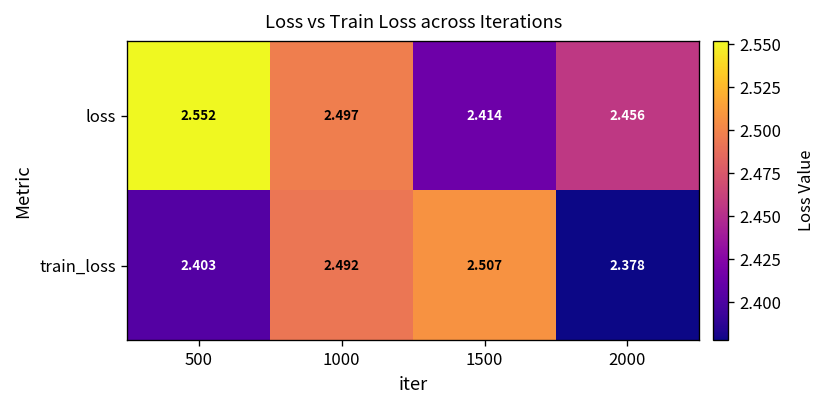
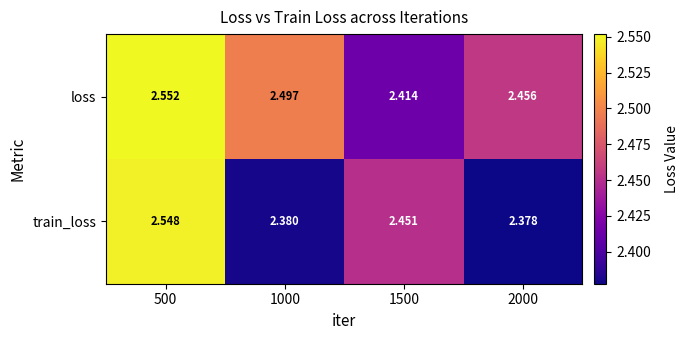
train_loss, 500: 2.403 -> 2.548
train_loss, 1000: 2.492 -> 2.380
train_loss, 1500: 2.507 -> 2.451
